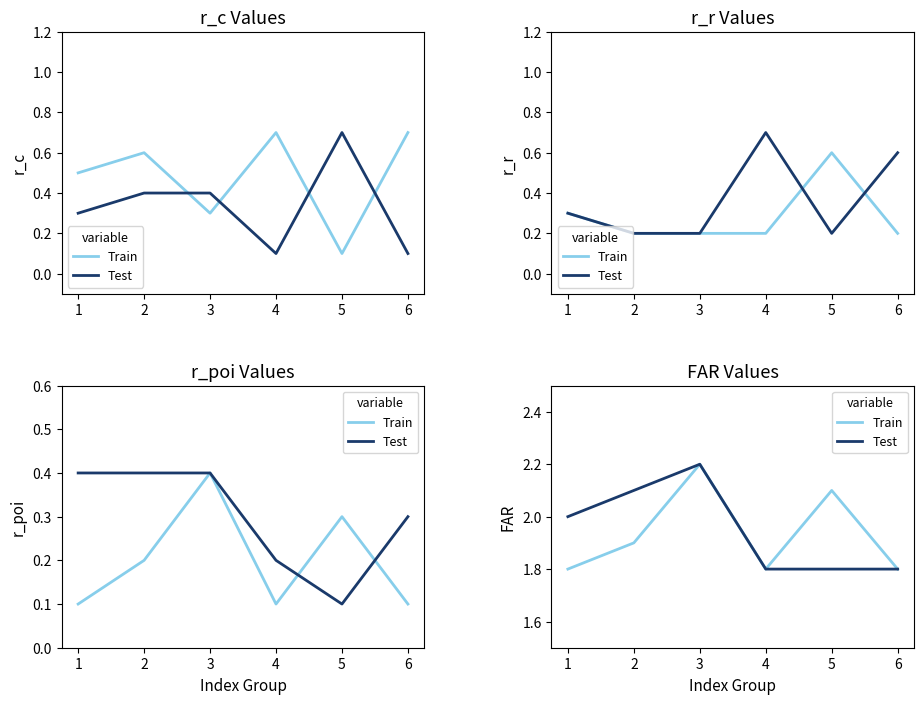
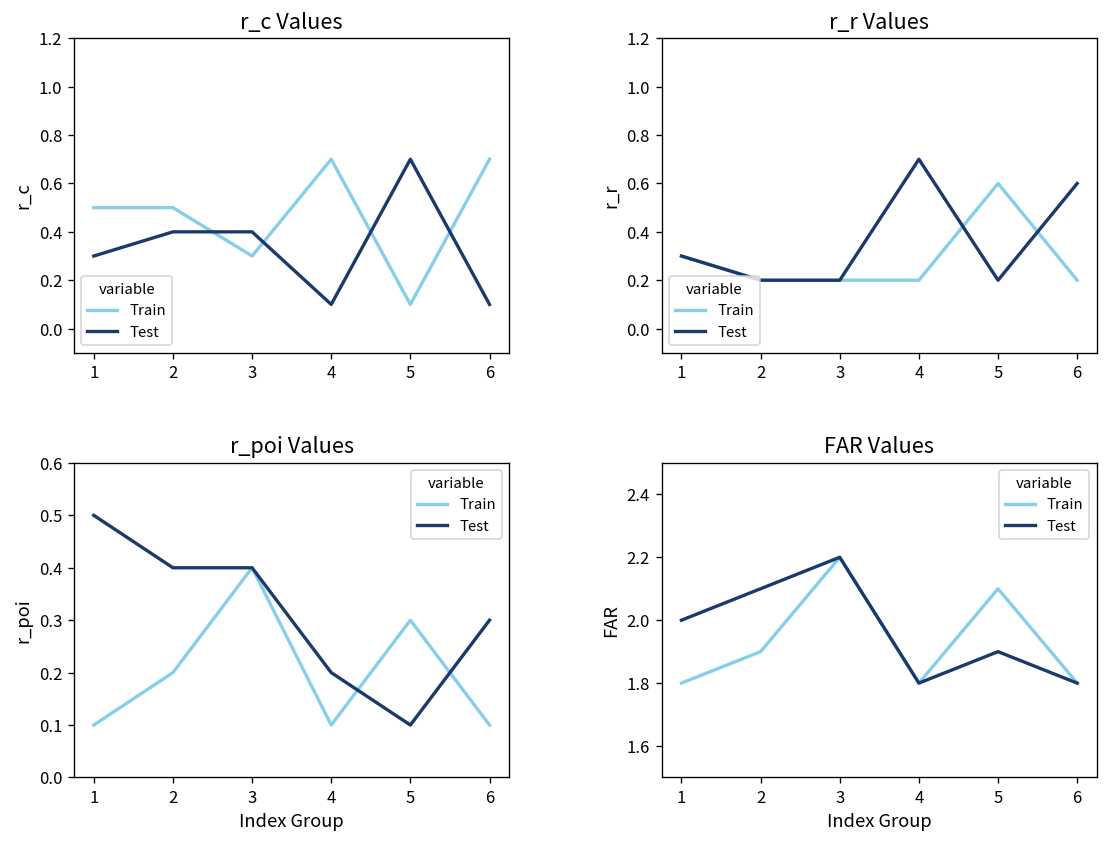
r_c Values, Train, 2: 0.6 -> 0.5
r_poi Values, Test, 1: 0.4 -> 0.5
FAR Values, Test, 5: 1.8 -> 1.9
